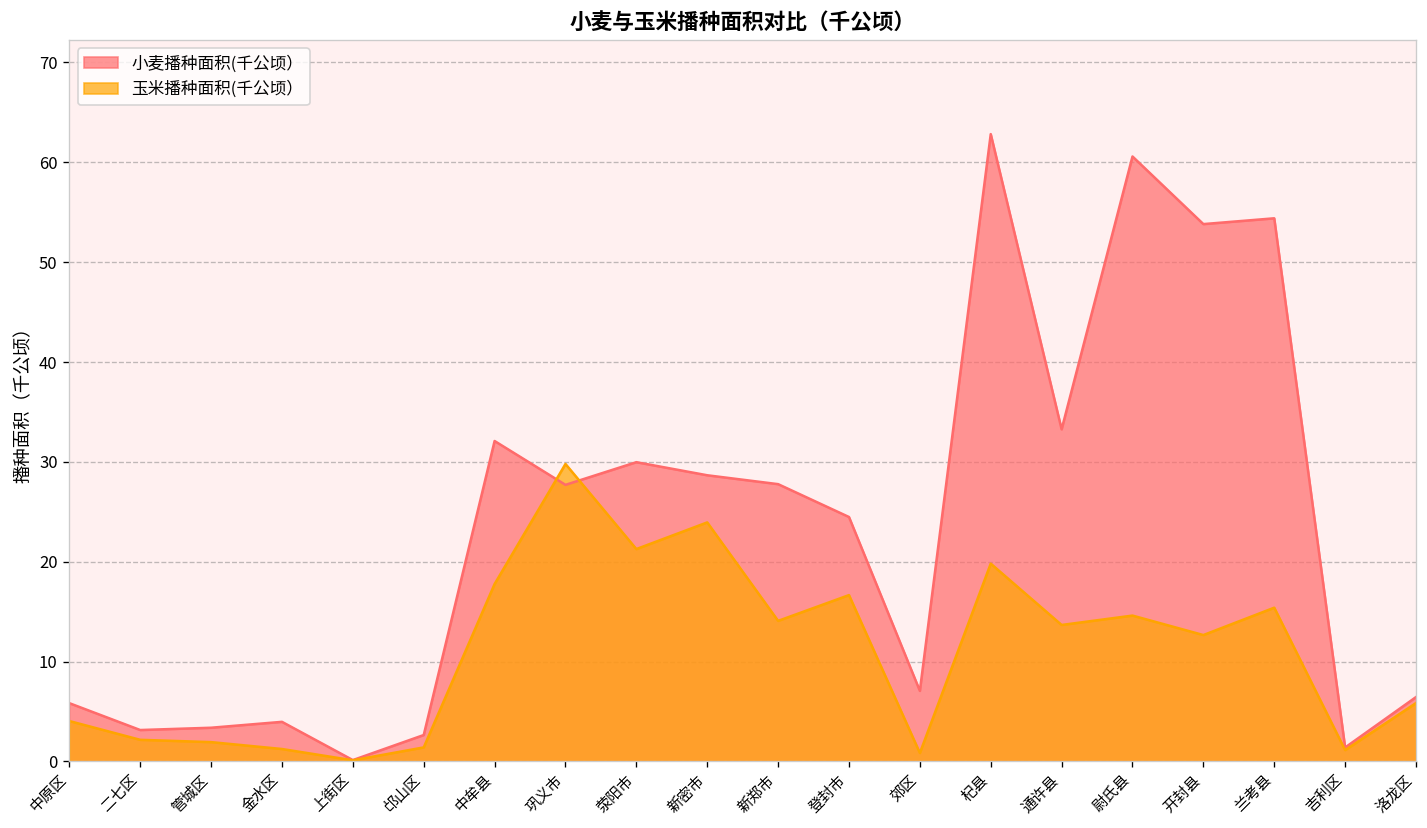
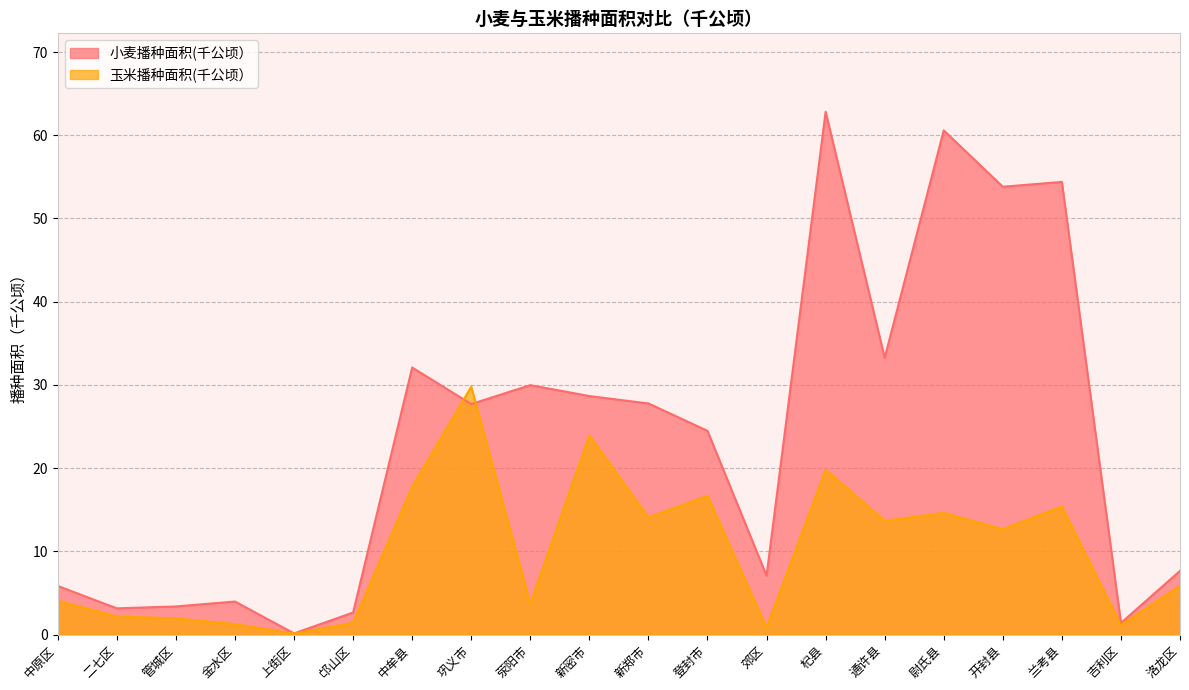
玉米播种面积(千公顷）, 荥阳市: 21 -> 4
小麦播种面积(千公顷）, 洛龙区: 6 -> 8
